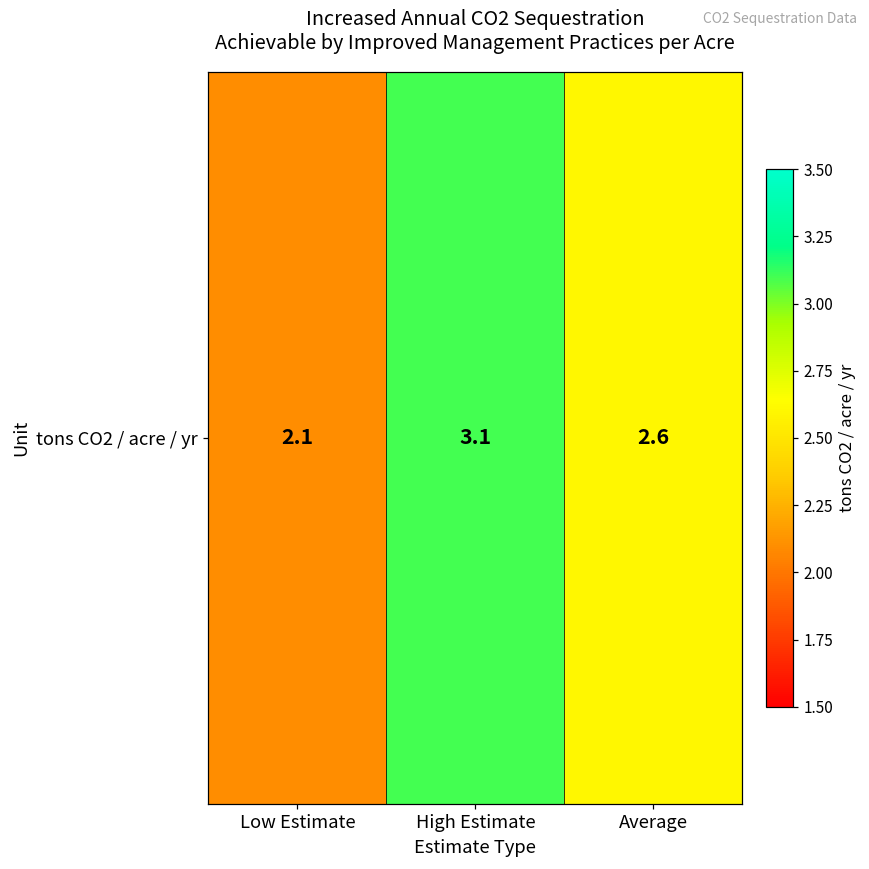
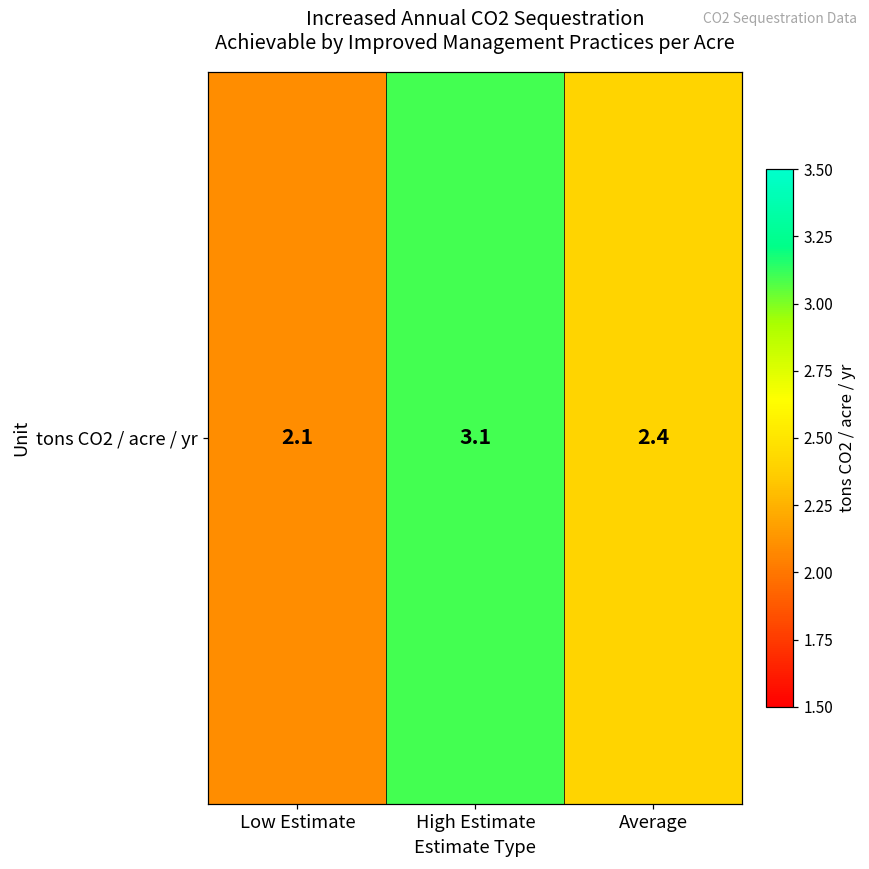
tons CO2 / acre / yr, Average: 2.6 -> 2.4
